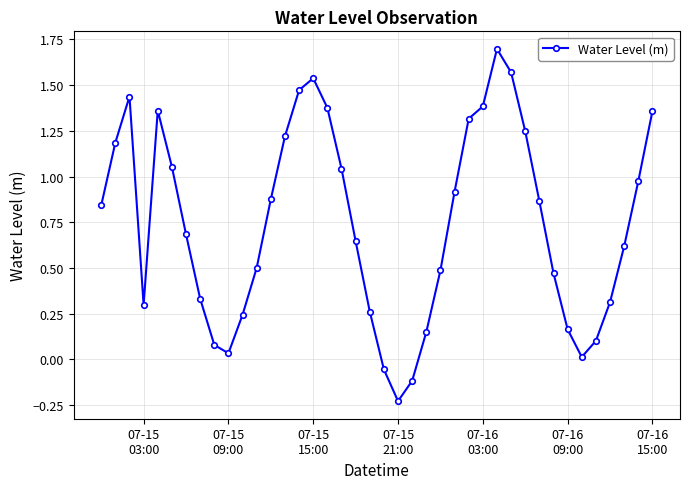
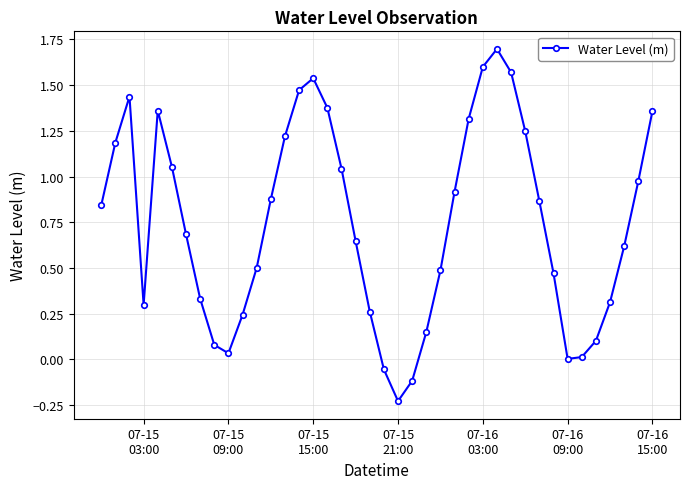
07-16 03:00: 1.38 -> 1.60
07-16 09:00: 0.16 -> 0.00
